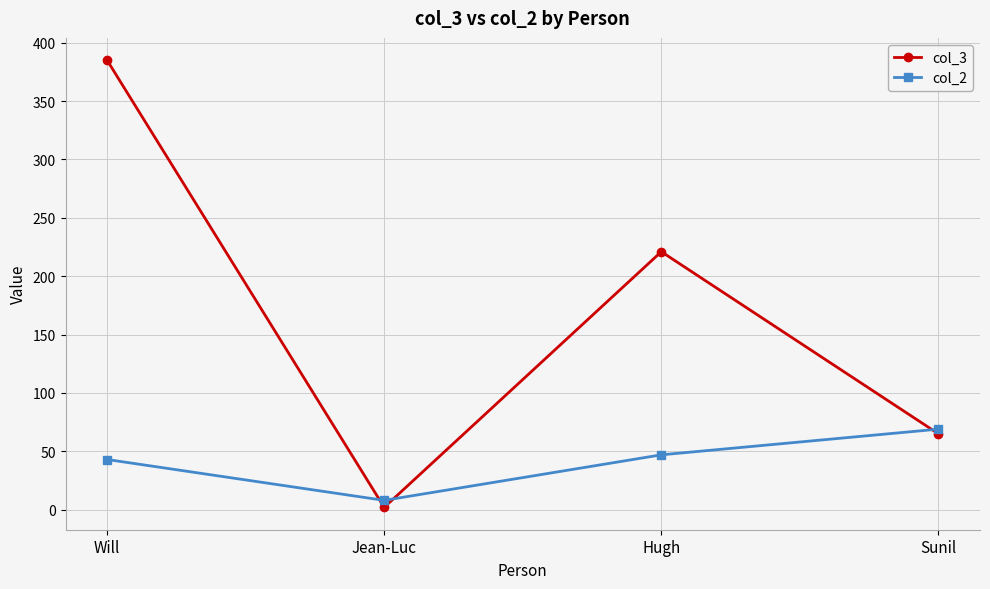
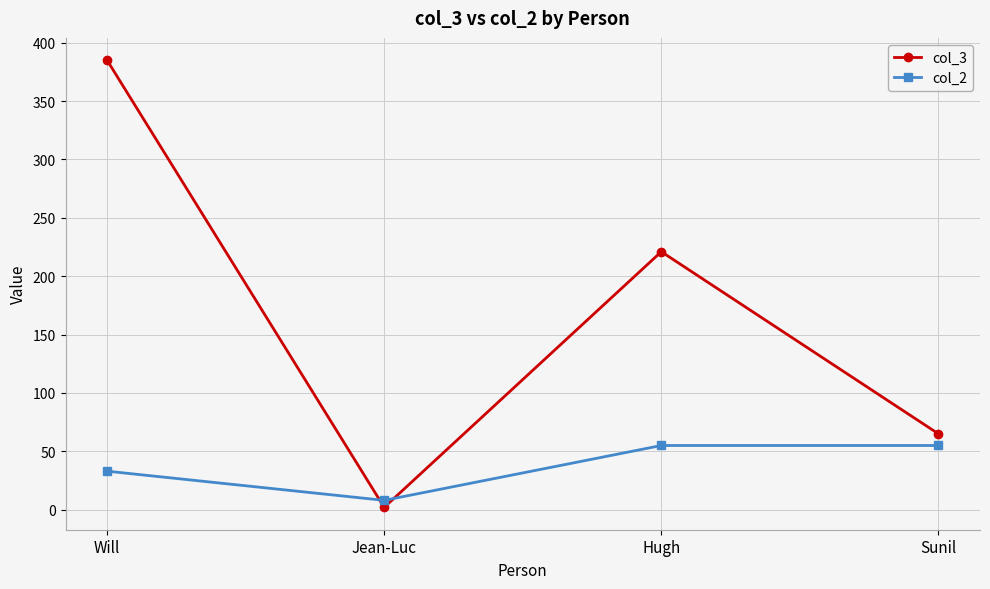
col_2, Will: 43 -> 33
col_2, Hugh: 47 -> 55
col_2, Sunil: 69 -> 55
